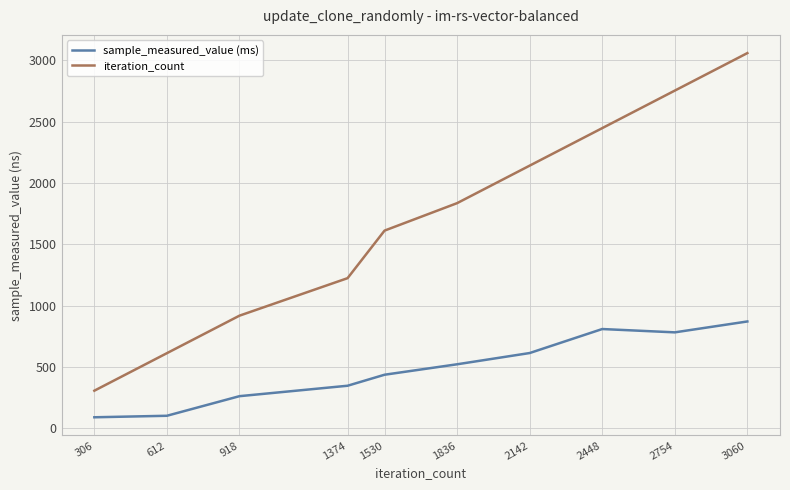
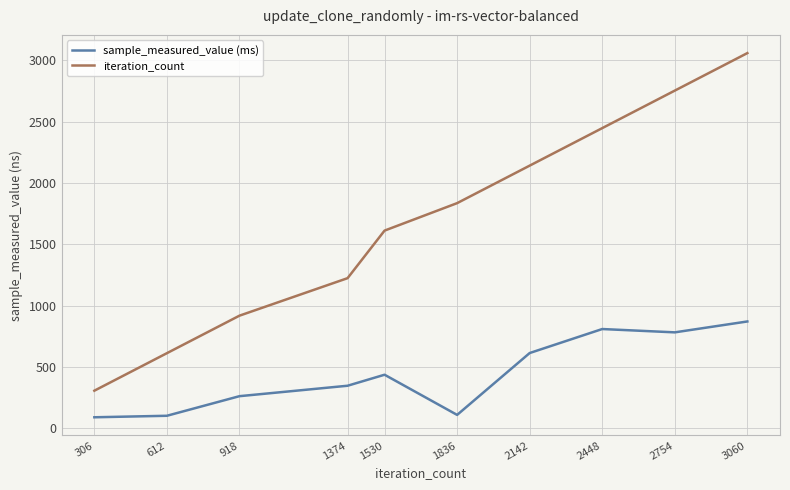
sample_measured_value (ms), 1836: 520 -> 110
